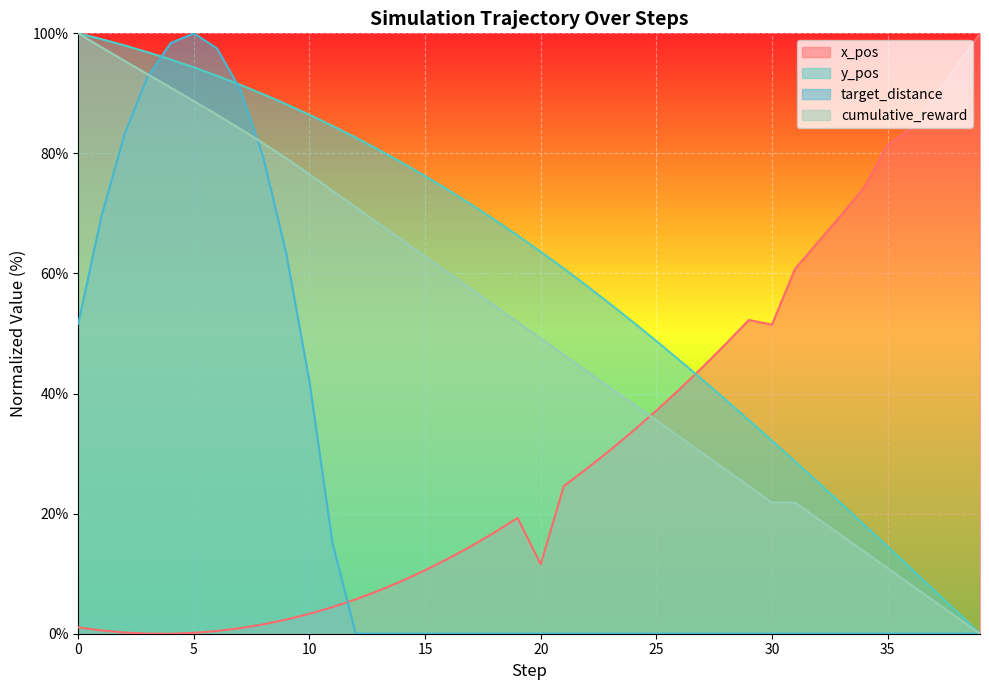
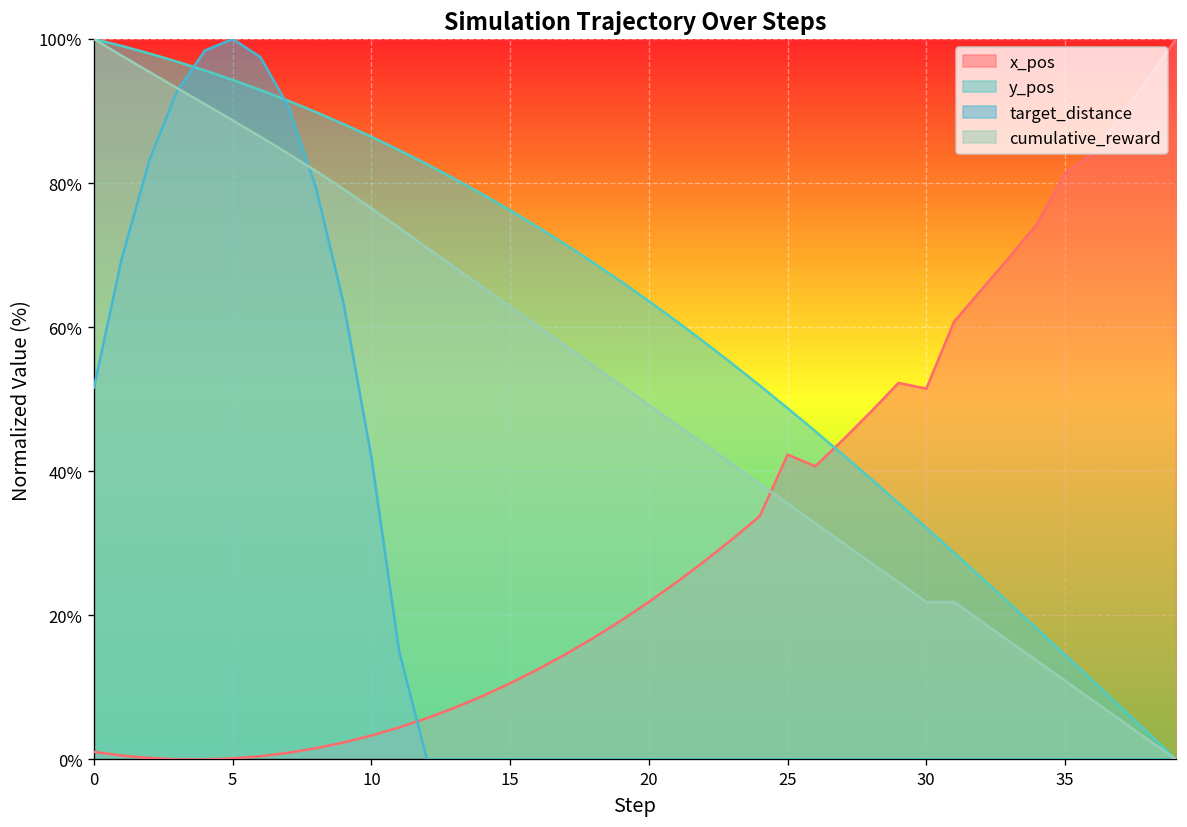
x_pos, 20: 12% -> 22%
x_pos, 25: 37% -> 42%
